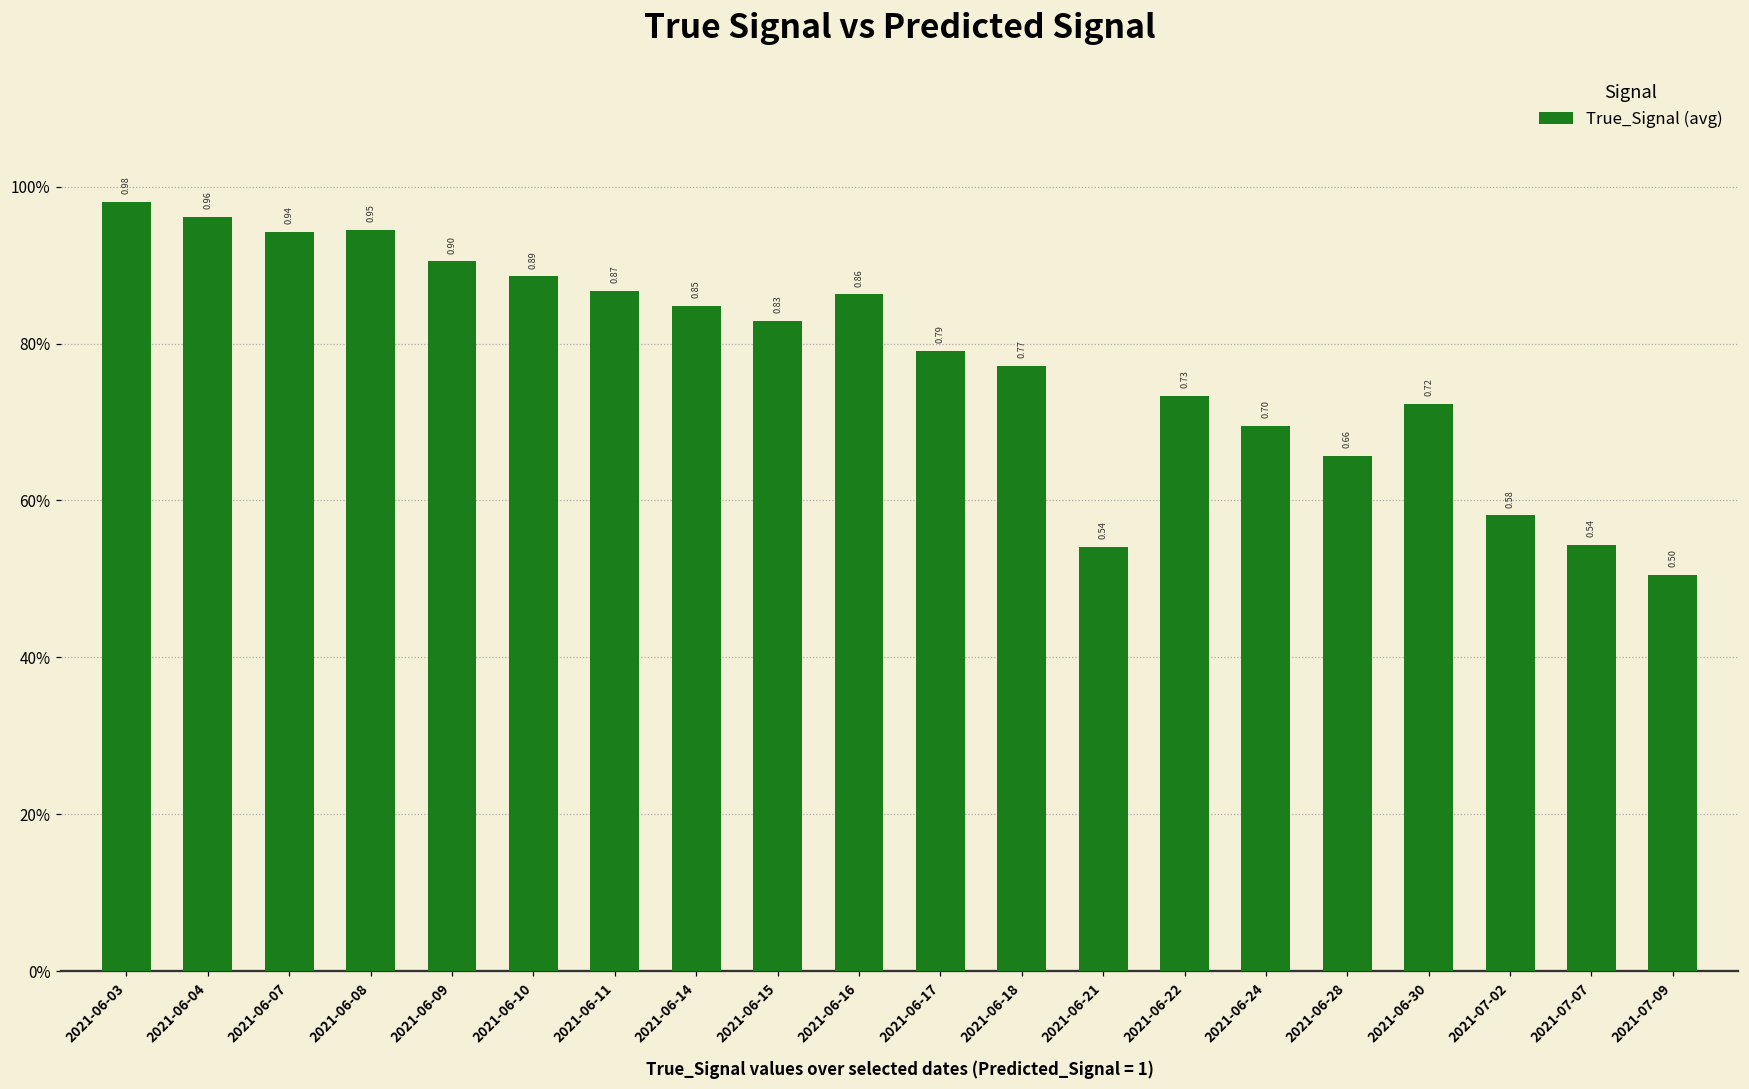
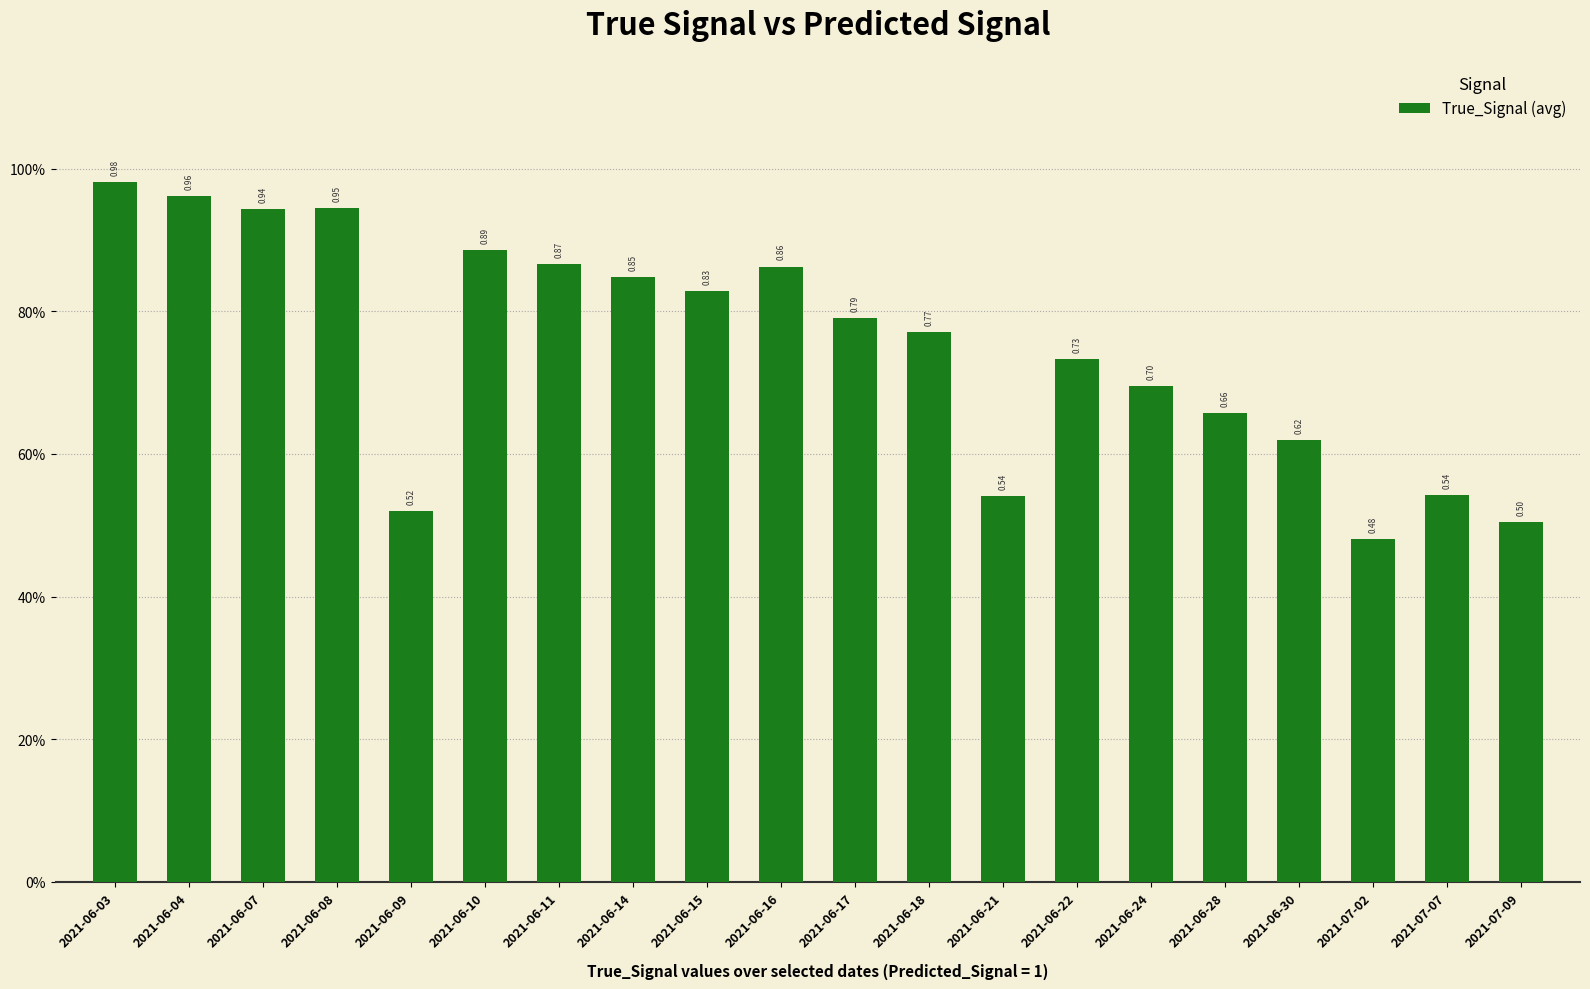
2021-06-09: 0.90 -> 0.52
2021-06-30: 0.72 -> 0.62
2021-07-02: 0.58 -> 0.48
